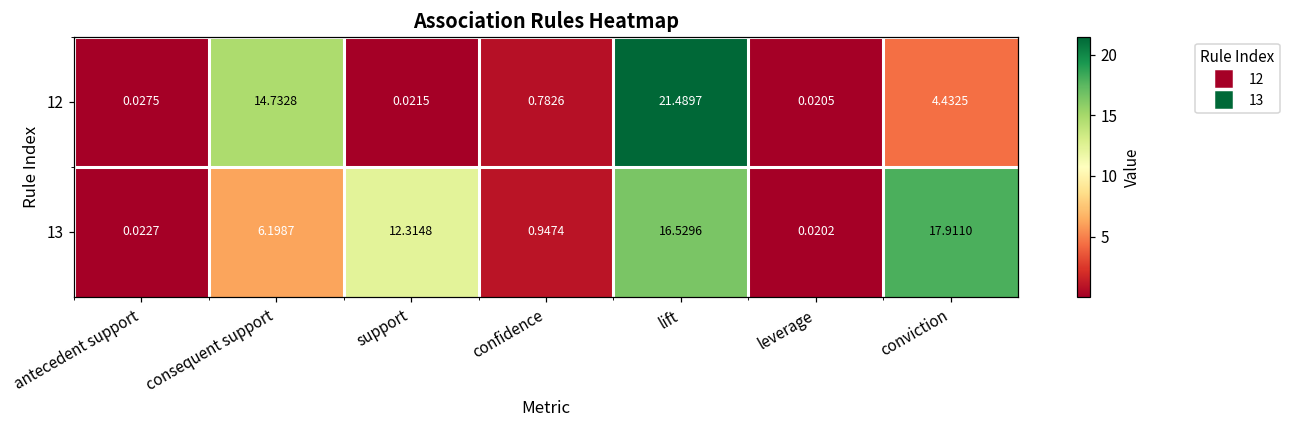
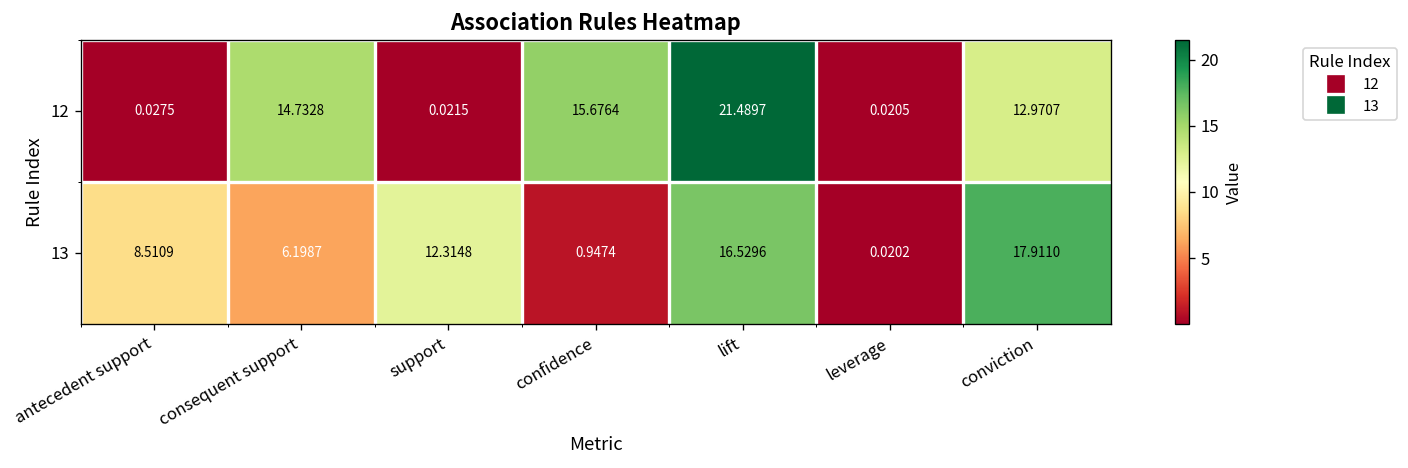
12, confidence: 0.7826 -> 15.6764
12, conviction: 4.4325 -> 12.9707
13, antecedent support: 0.0227 -> 8.5109
